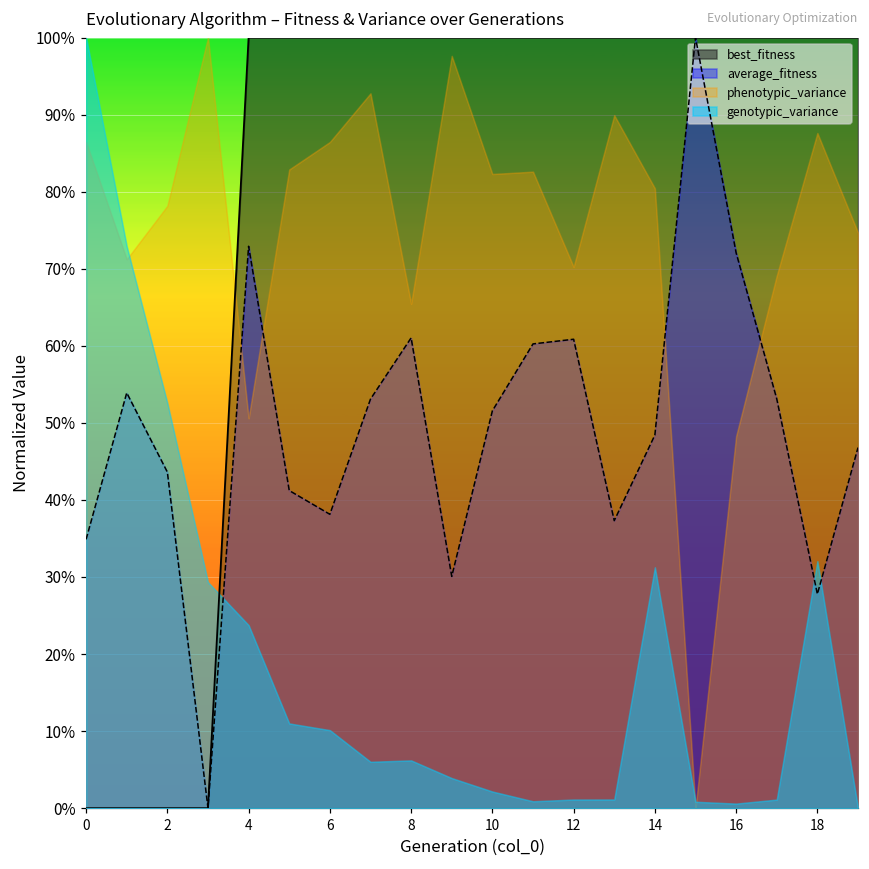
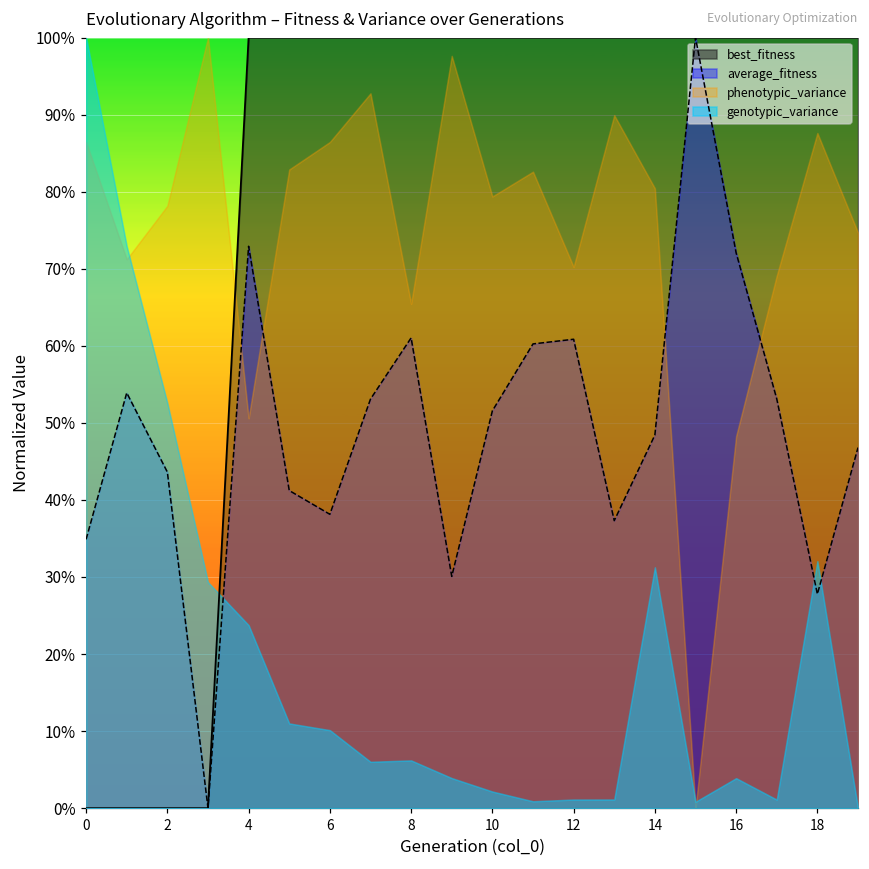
phenotypic_variance, 10: 82% -> 79%
genotypic_variance, 16: 1% -> 4%
